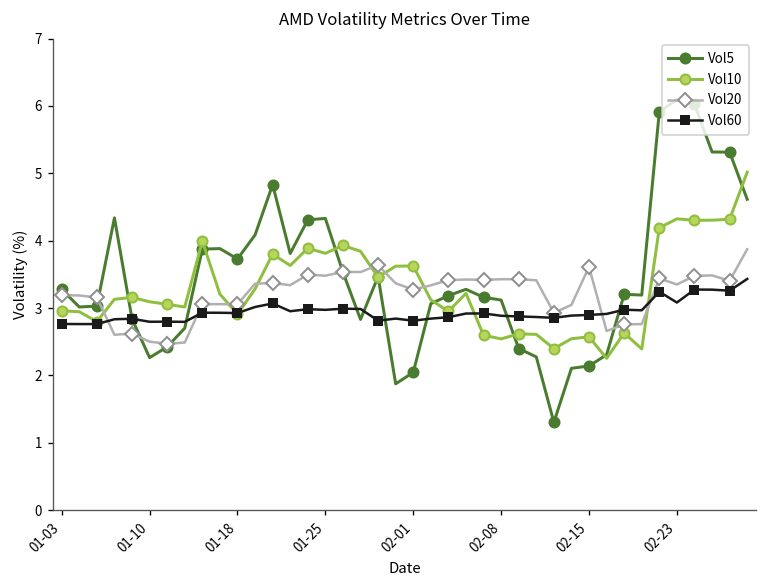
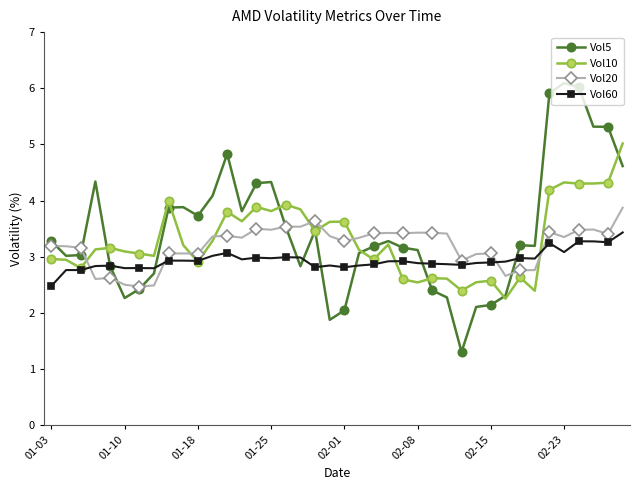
Vol60, 01-03: 2.8 -> 2.5
Vol20, 02-15: 3.6 -> 3.1
